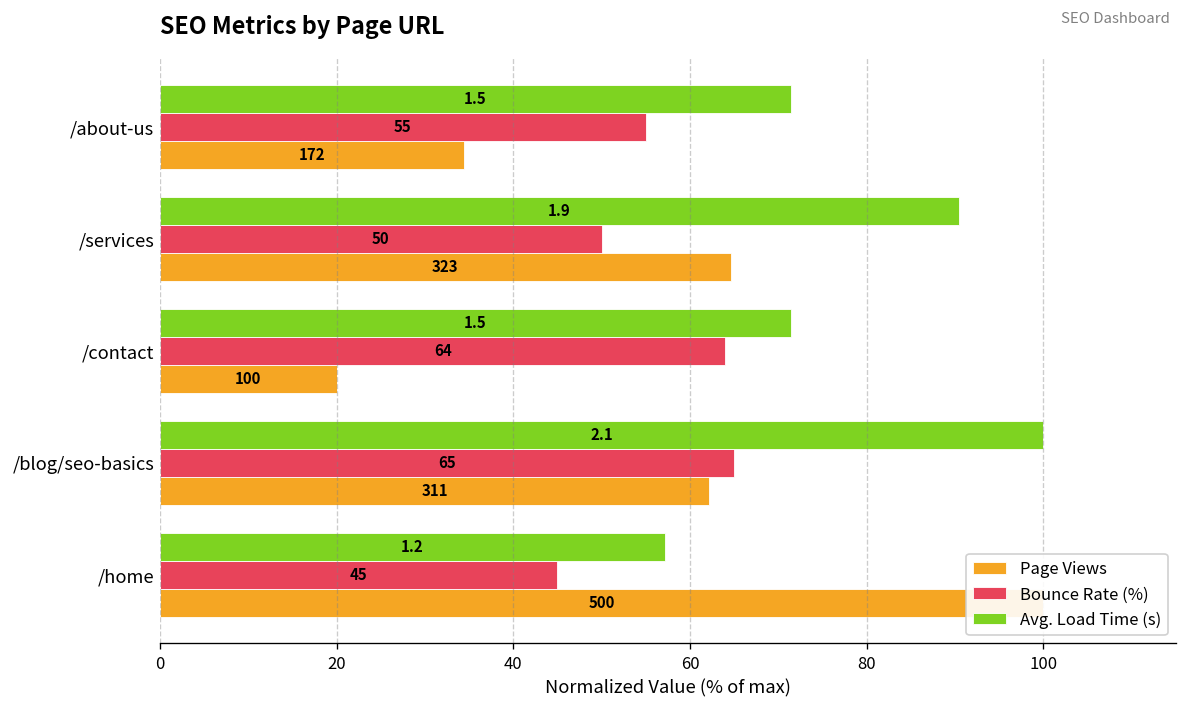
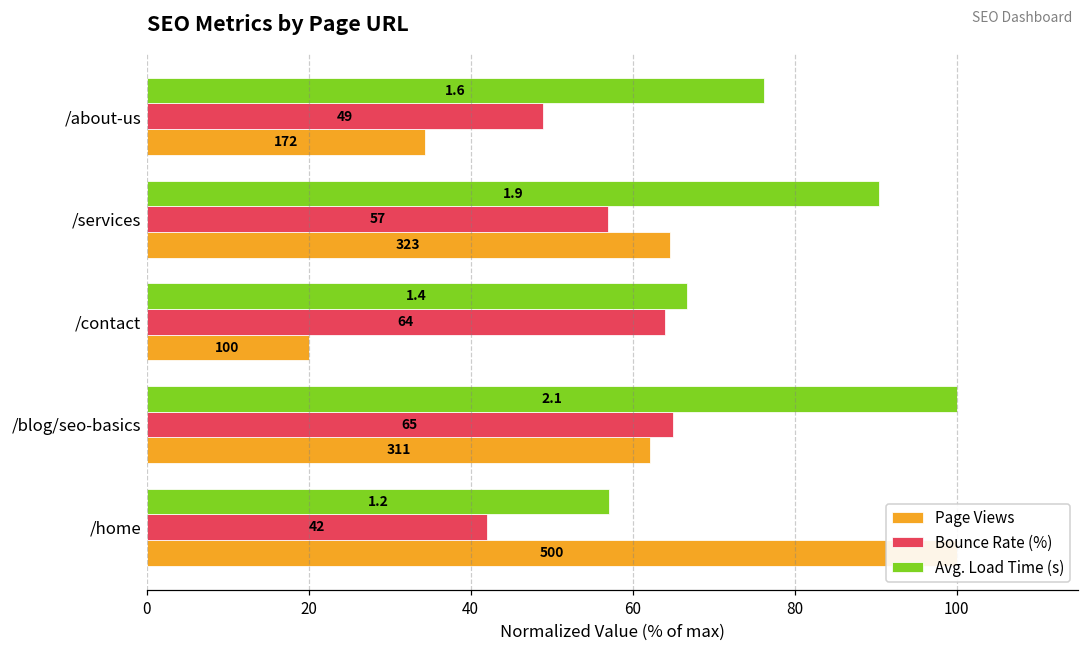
Avg. Load Time (s), /about-us: 1.5 -> 1.6
Bounce Rate (%), /about-us: 55 -> 49
Bounce Rate (%), /services: 50 -> 57
Avg. Load Time (s), /contact: 1.5 -> 1.4
Bounce Rate (%), /home: 45 -> 42
